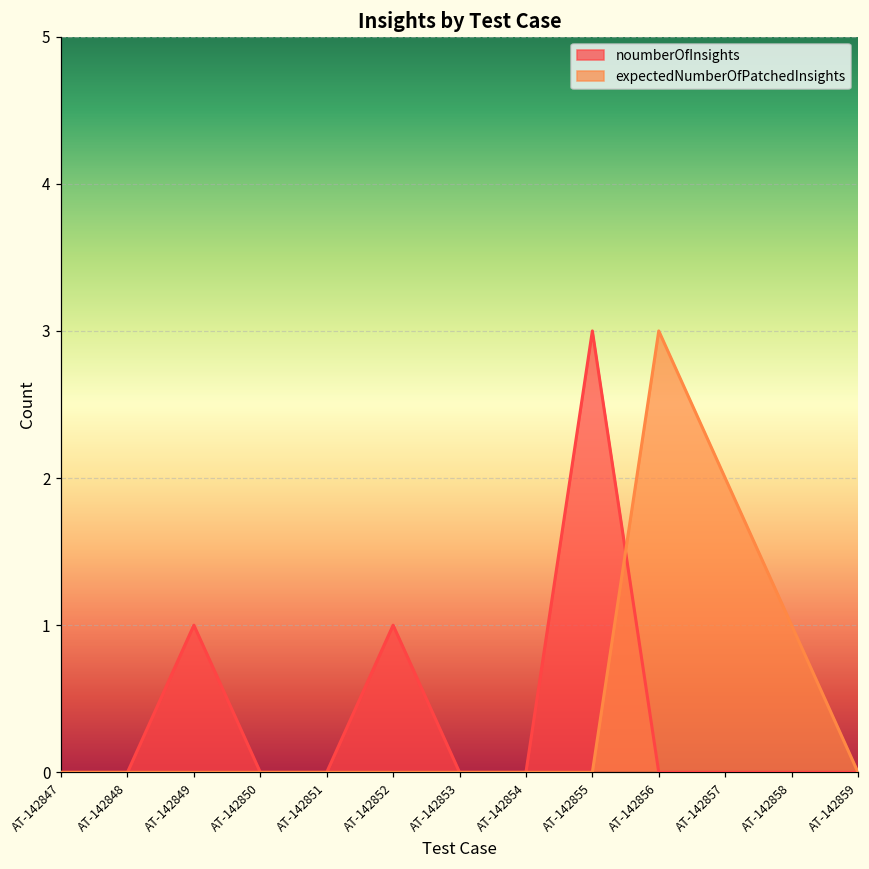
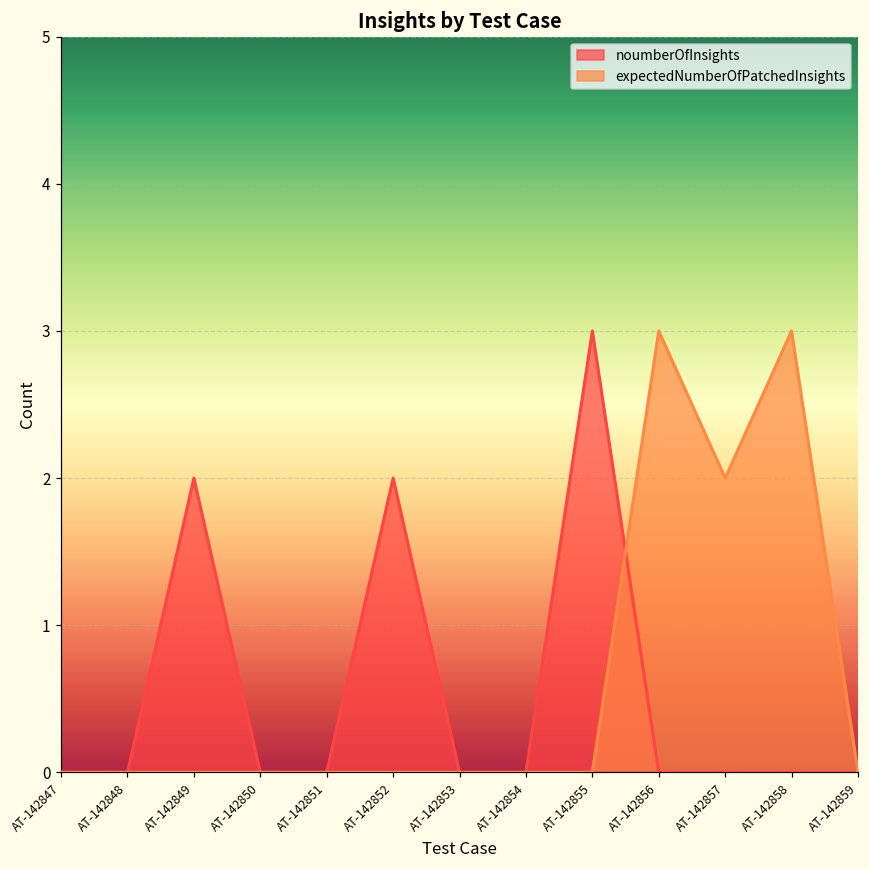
noumberOfInsights, AT-142849: 1 -> 2
noumberOfInsights, AT-142852: 1 -> 2
expectedNumberOfPatchedInsights, AT-142858: 1 -> 3
